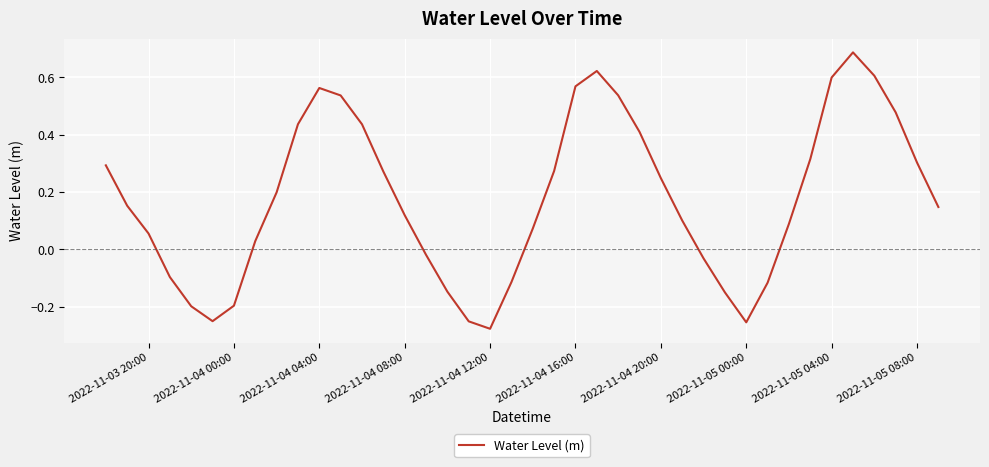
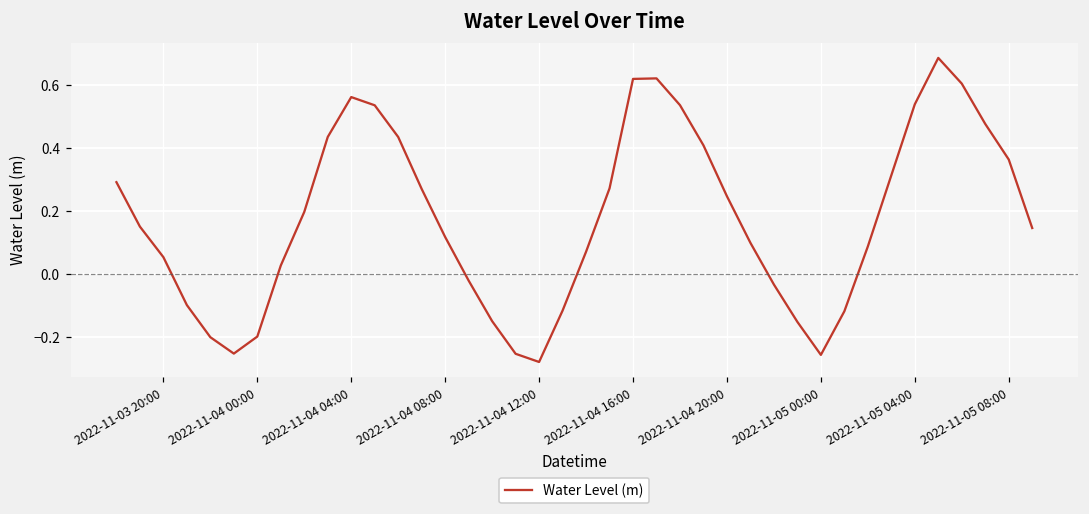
2022-11-04 16:00: 0.57 -> 0.62
2022-11-05 04:00: 0.60 -> 0.54
2022-11-05 08:00: 0.30 -> 0.37
